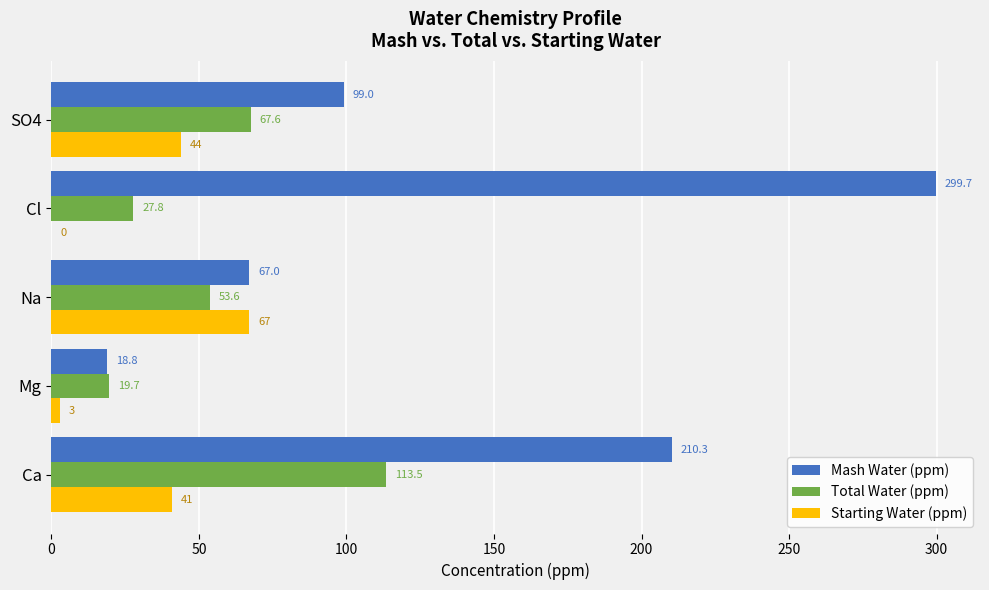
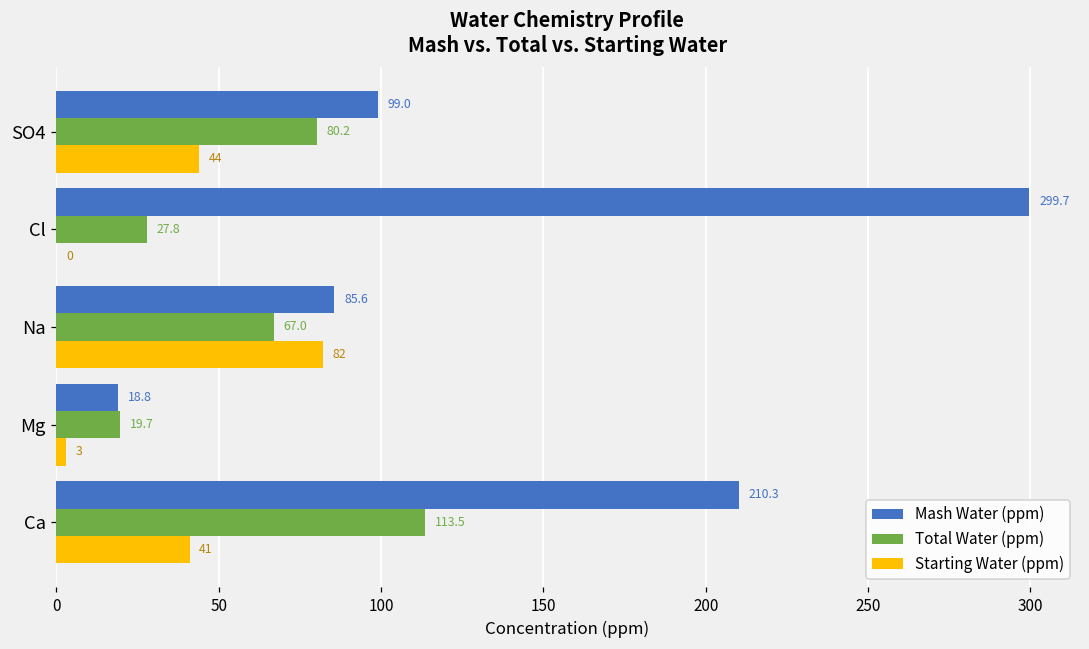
Total Water (ppm), SO4: 67.6 -> 80.2
Mash Water (ppm), Na: 67.0 -> 85.6
Total Water (ppm), Na: 53.6 -> 67.0
Starting Water (ppm), Na: 67 -> 82
